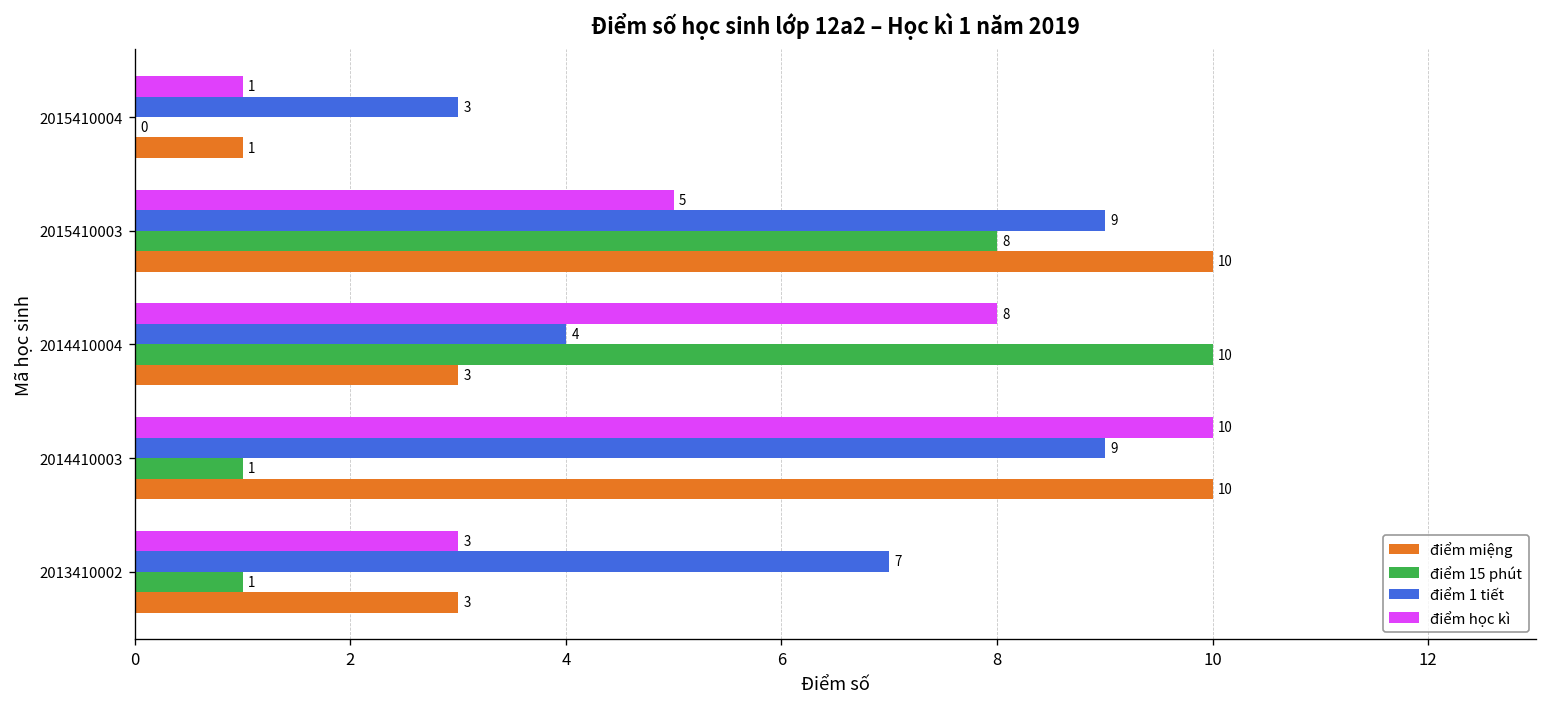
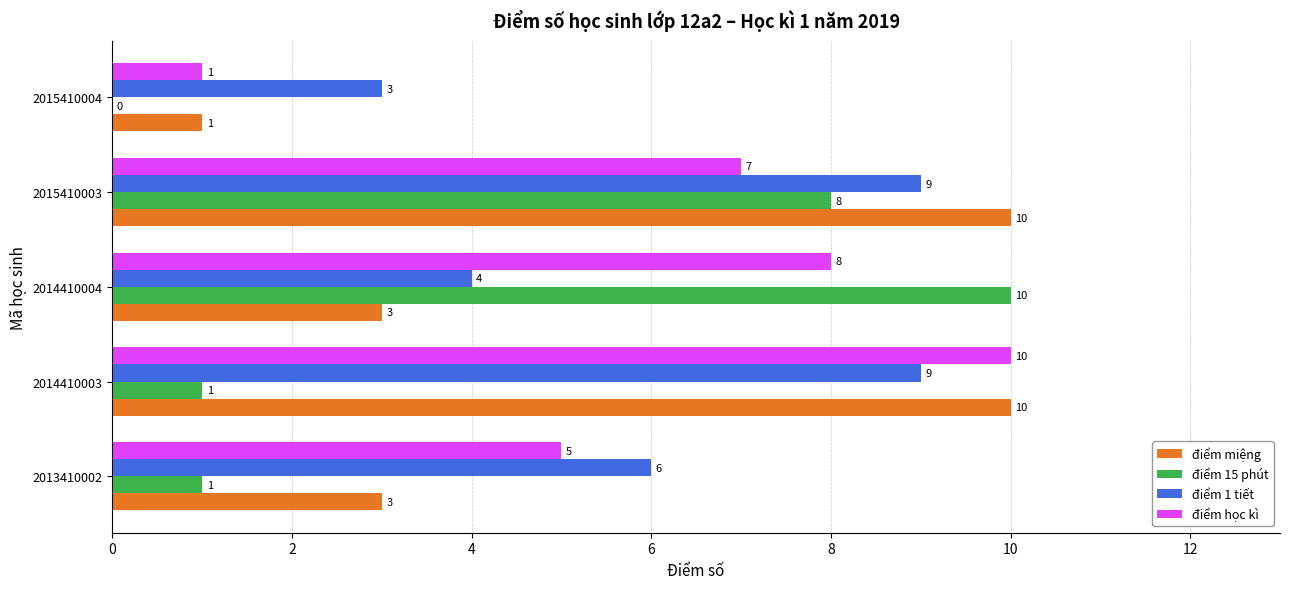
điểm học kì, 2015410003: 5 -> 7
điểm học kì, 2013410002: 3 -> 5
điểm 1 tiết, 2013410002: 7 -> 6
